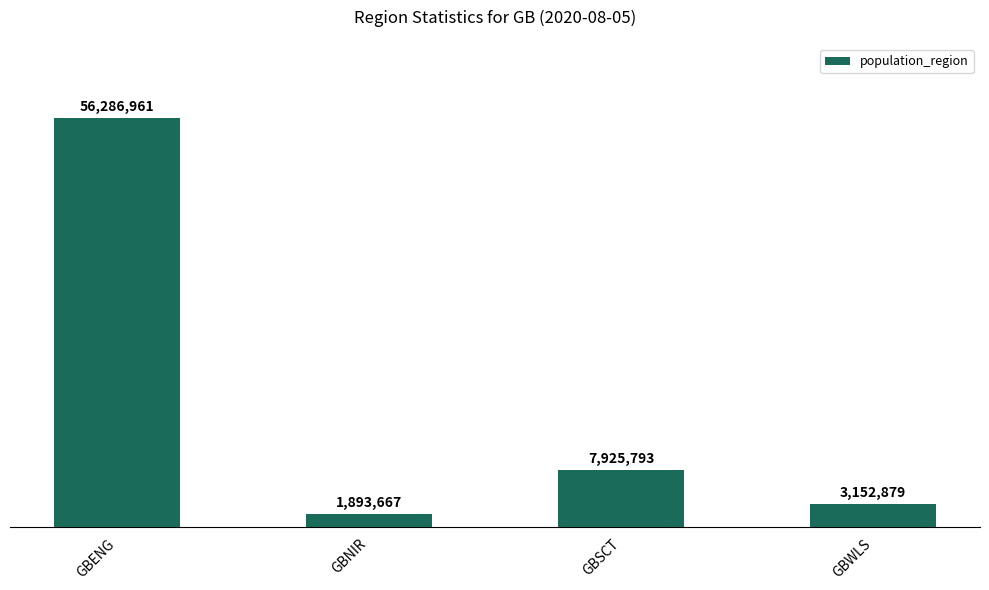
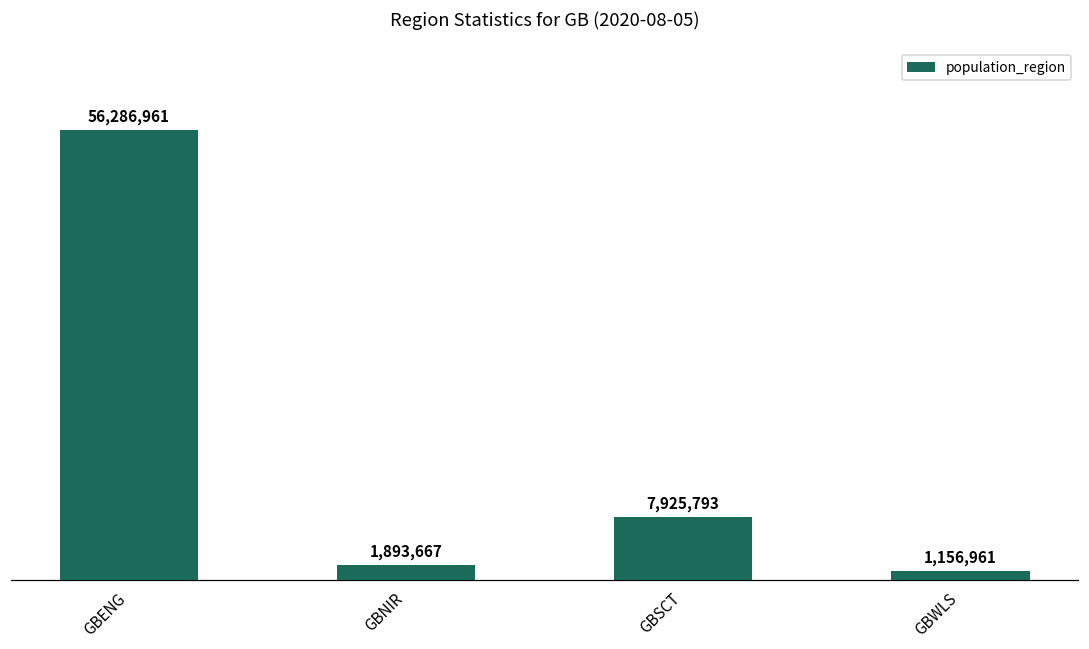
GBWLS: 3,152,879 -> 1,156,961
